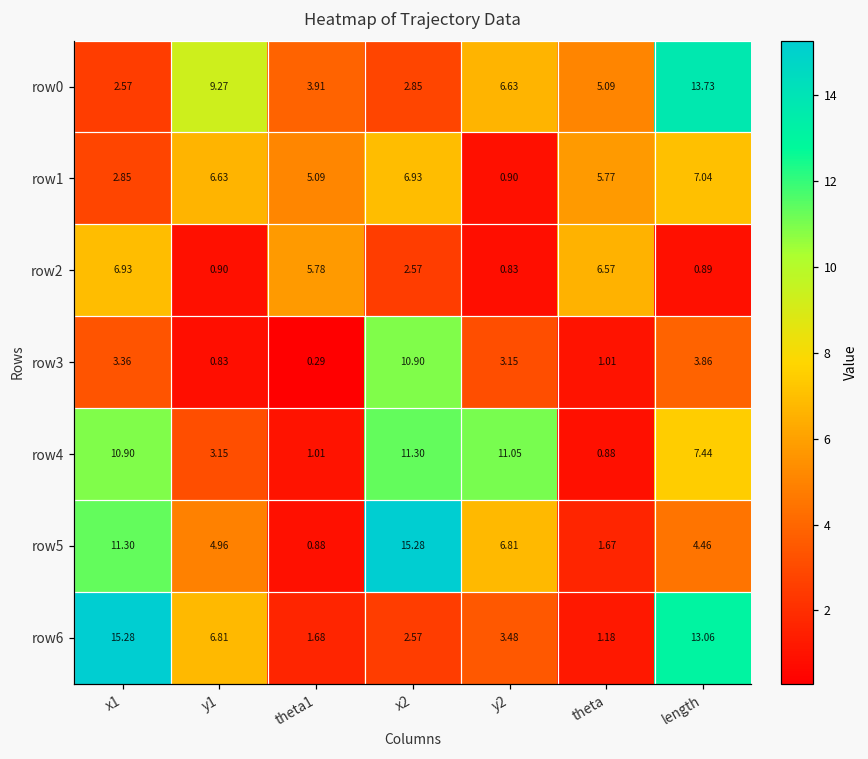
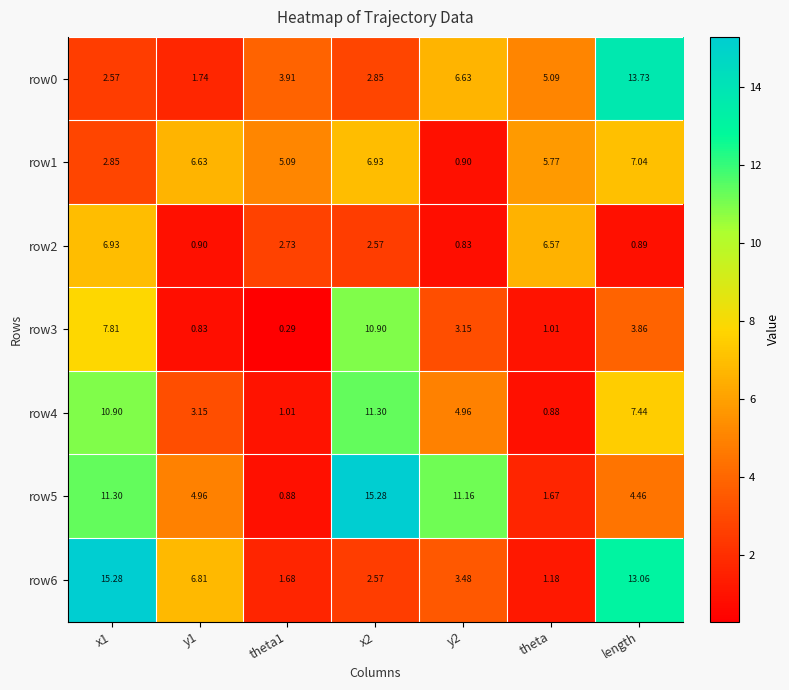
row0, y1: 9.27 -> 1.74
row2, theta1: 5.78 -> 2.73
row3, x1: 3.36 -> 7.81
row4, y2: 11.05 -> 4.96
row5, y2: 6.81 -> 11.16
